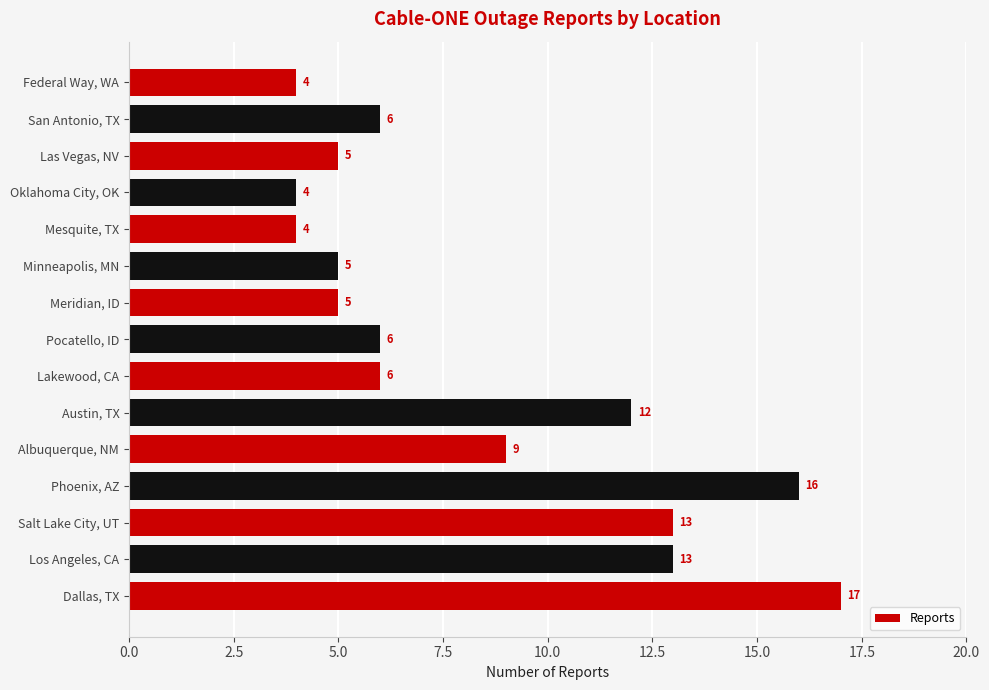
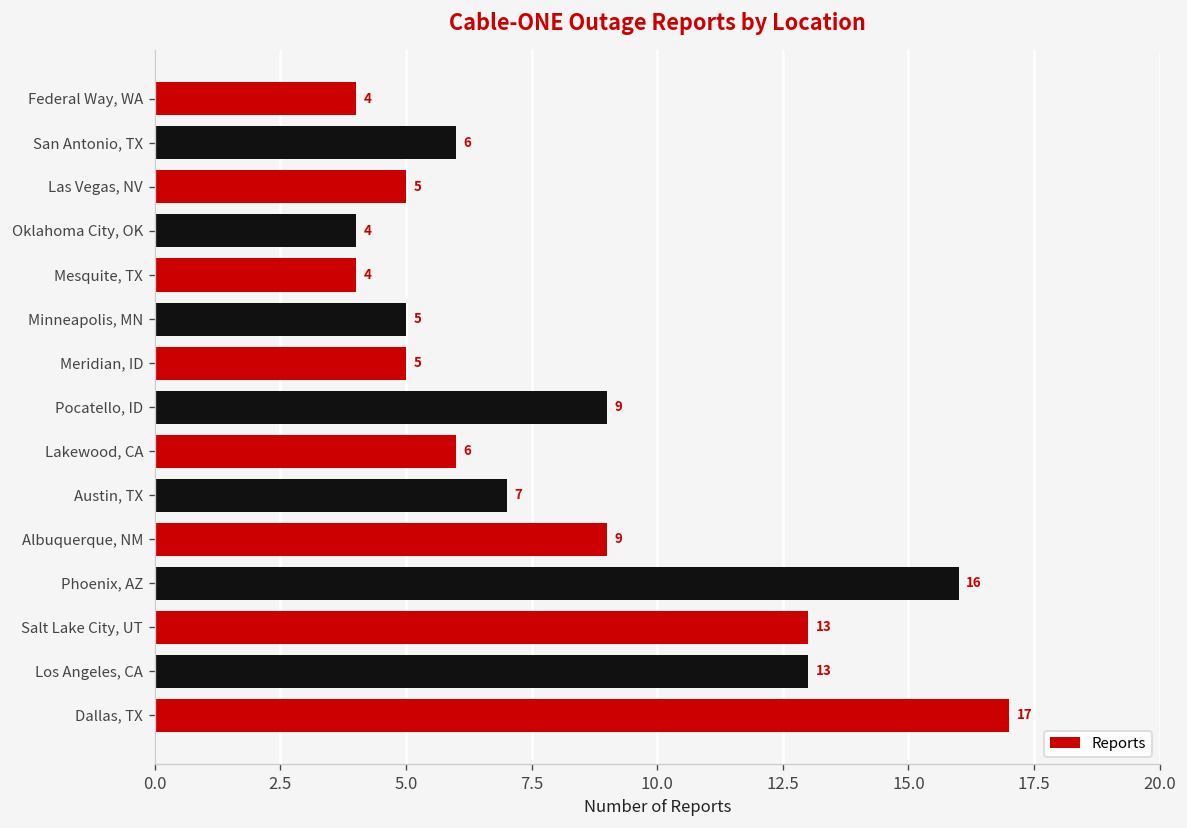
Pocatello, ID: 6 -> 9
Austin, TX: 12 -> 7
